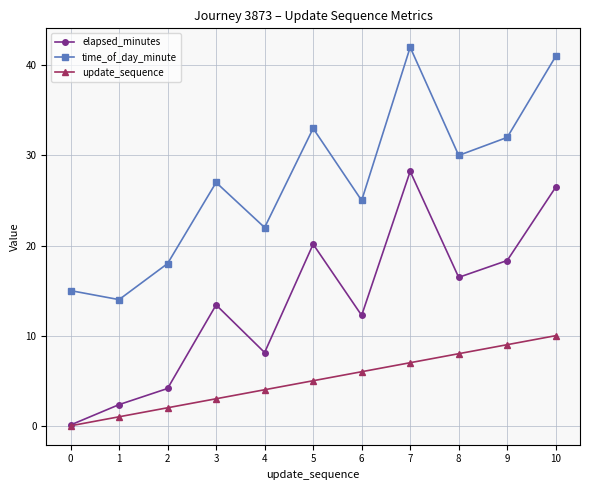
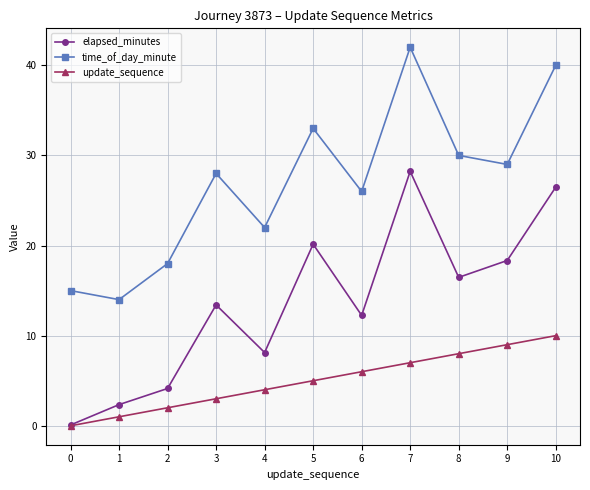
time_of_day_minute, 3: 27 -> 28
time_of_day_minute, 6: 25 -> 26
time_of_day_minute, 9: 32 -> 29
time_of_day_minute, 10: 41 -> 40
